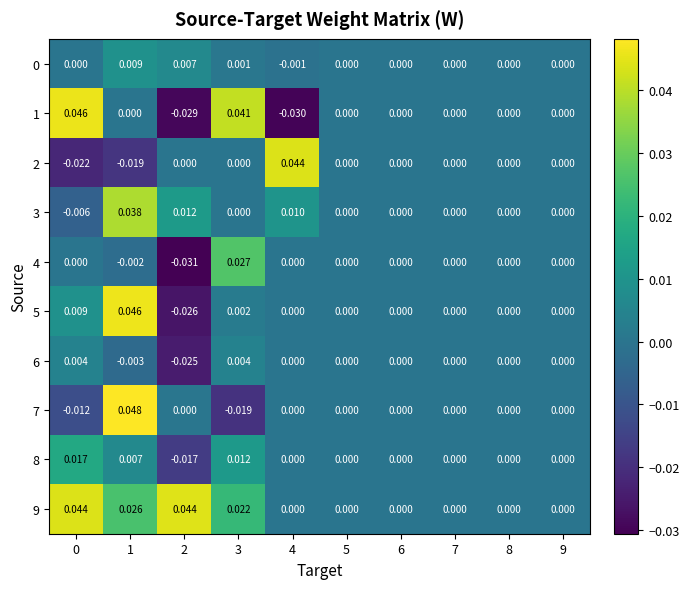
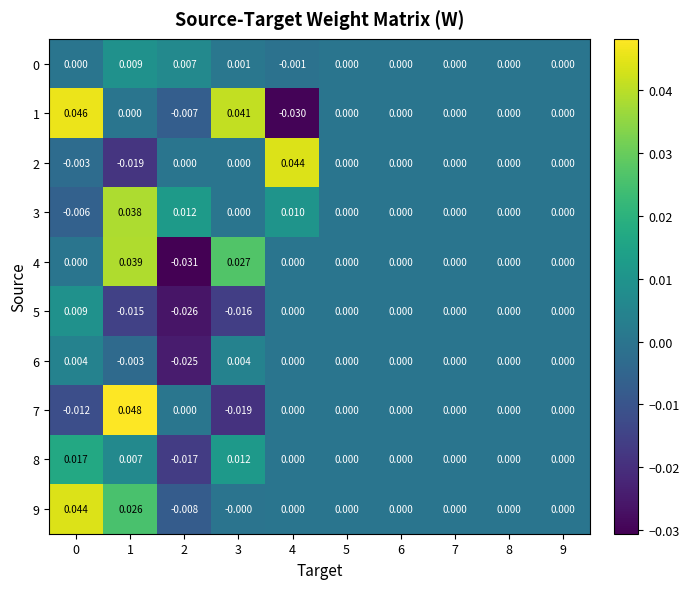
1, 2: -0.029 -> -0.007
2, 0: -0.022 -> -0.003
4, 1: -0.002 -> 0.039
5, 1: 0.046 -> -0.015
5, 3: 0.002 -> -0.016
9, 2: 0.044 -> -0.008
9, 3: 0.022 -> -0.000
